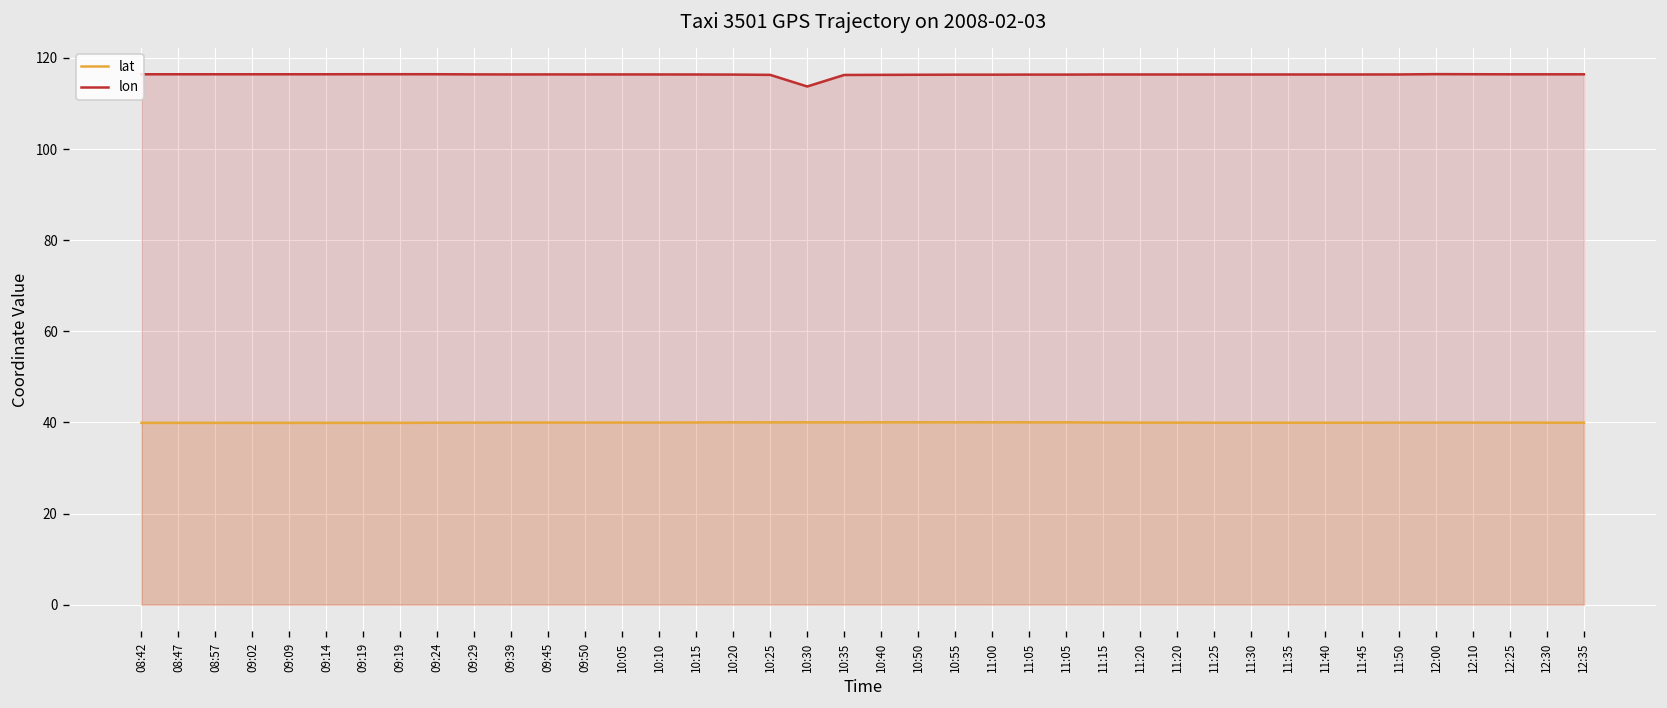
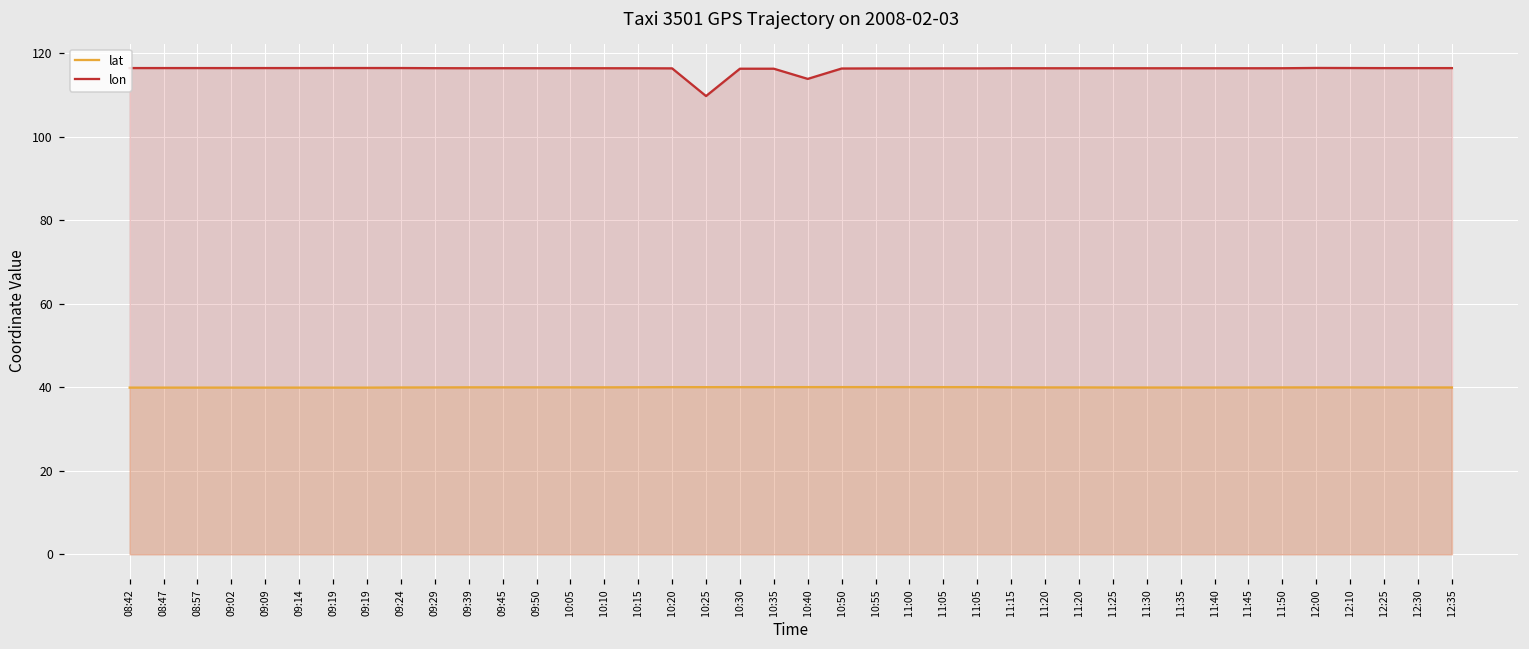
lon, 10:25: 116 -> 110
lon, 10:30: 114 -> 116
lon, 10:40: 116 -> 114
